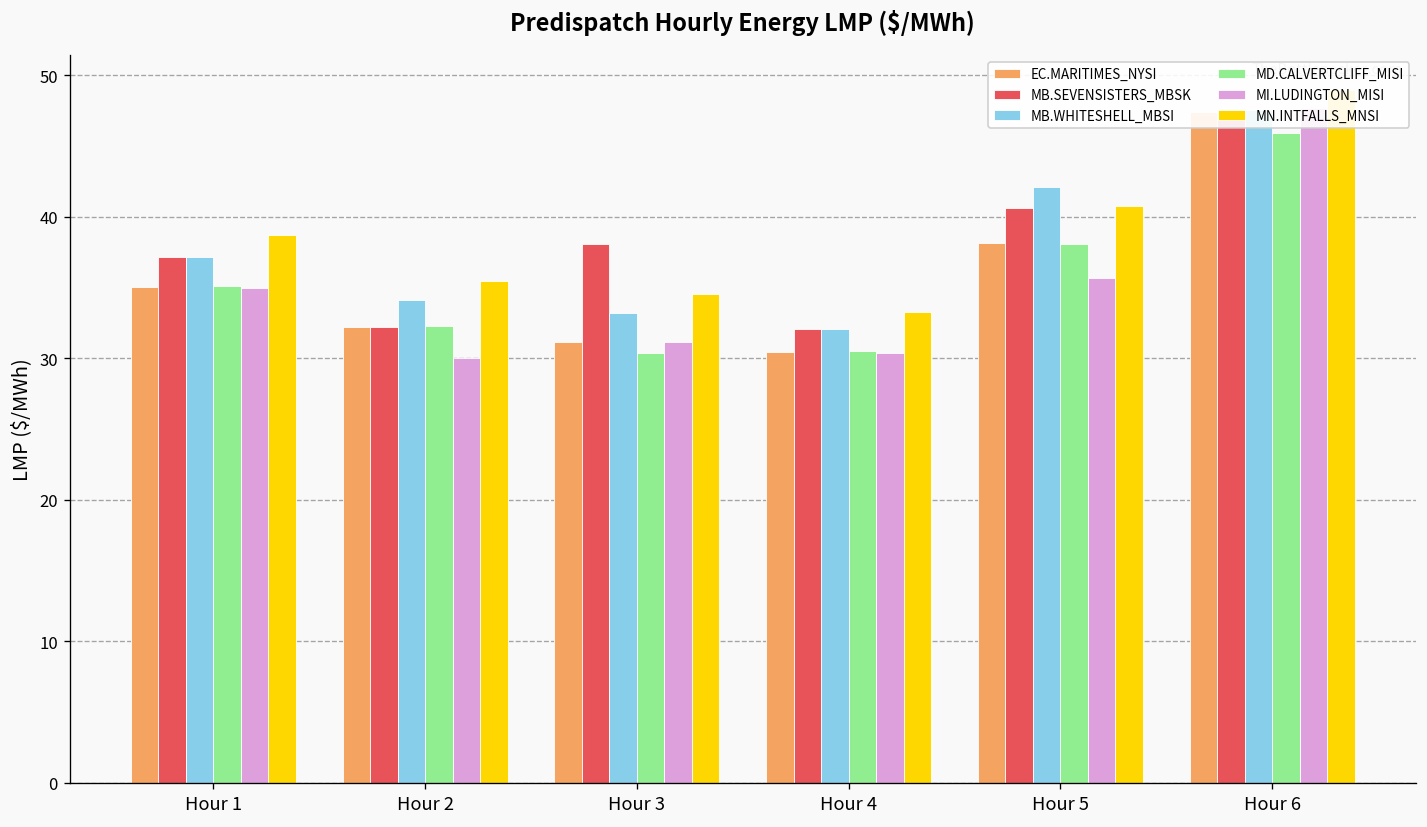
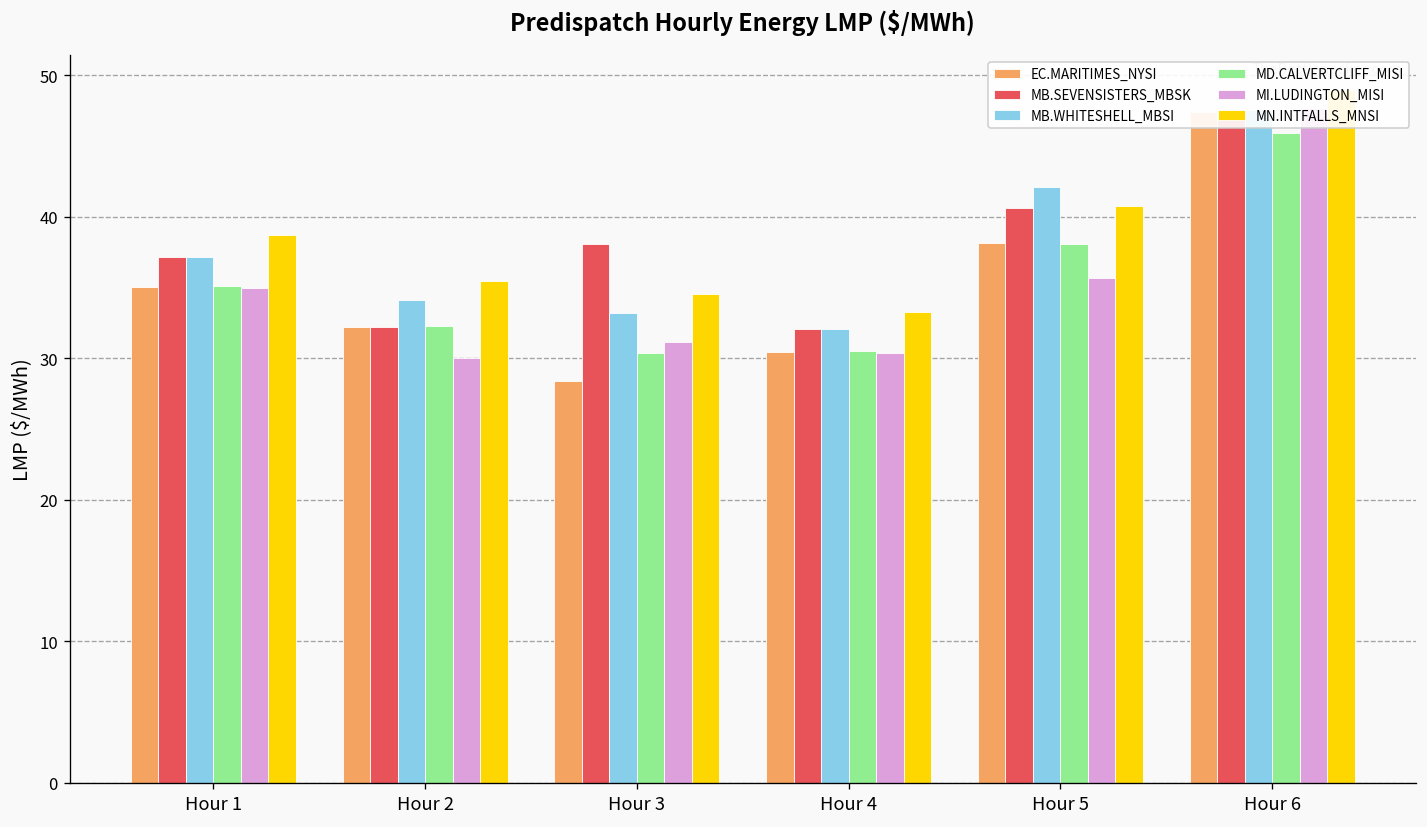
EC.MARITIMES_NYSI, Hour 3: 31.2 -> 28.4
